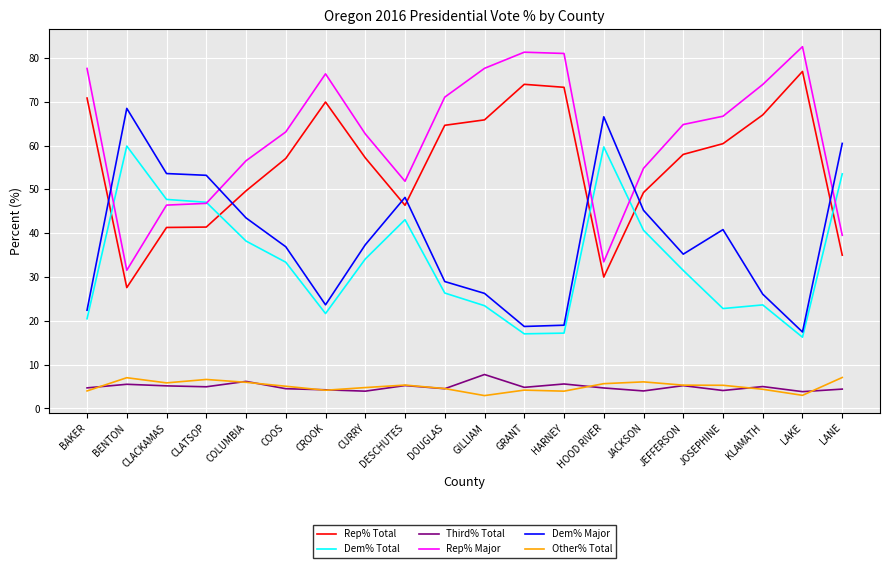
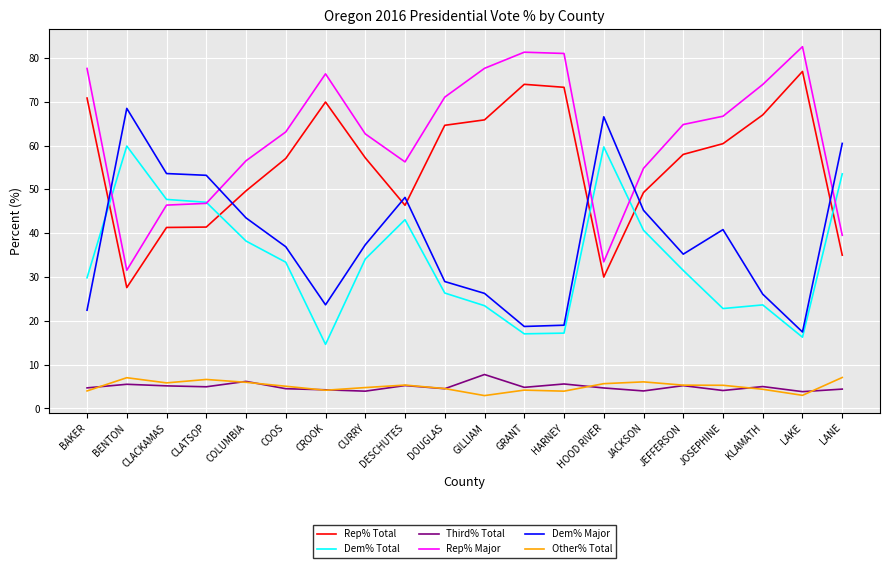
Dem% Total, BAKER: 20 -> 30
Dem% Total, CROOK: 22 -> 15
Rep% Major, DESCHUTES: 52 -> 56
